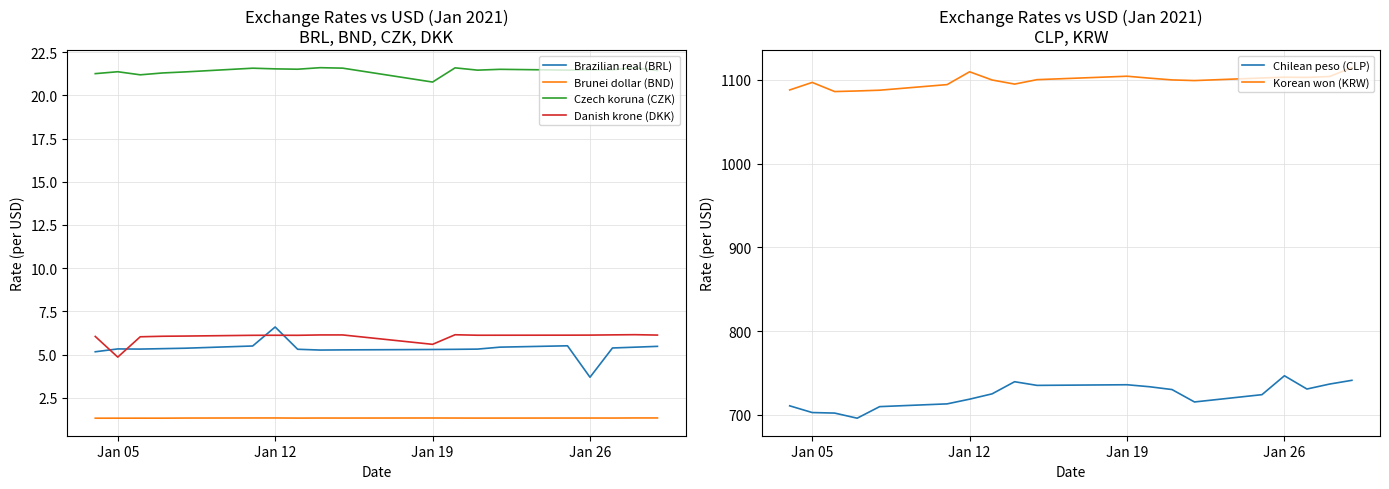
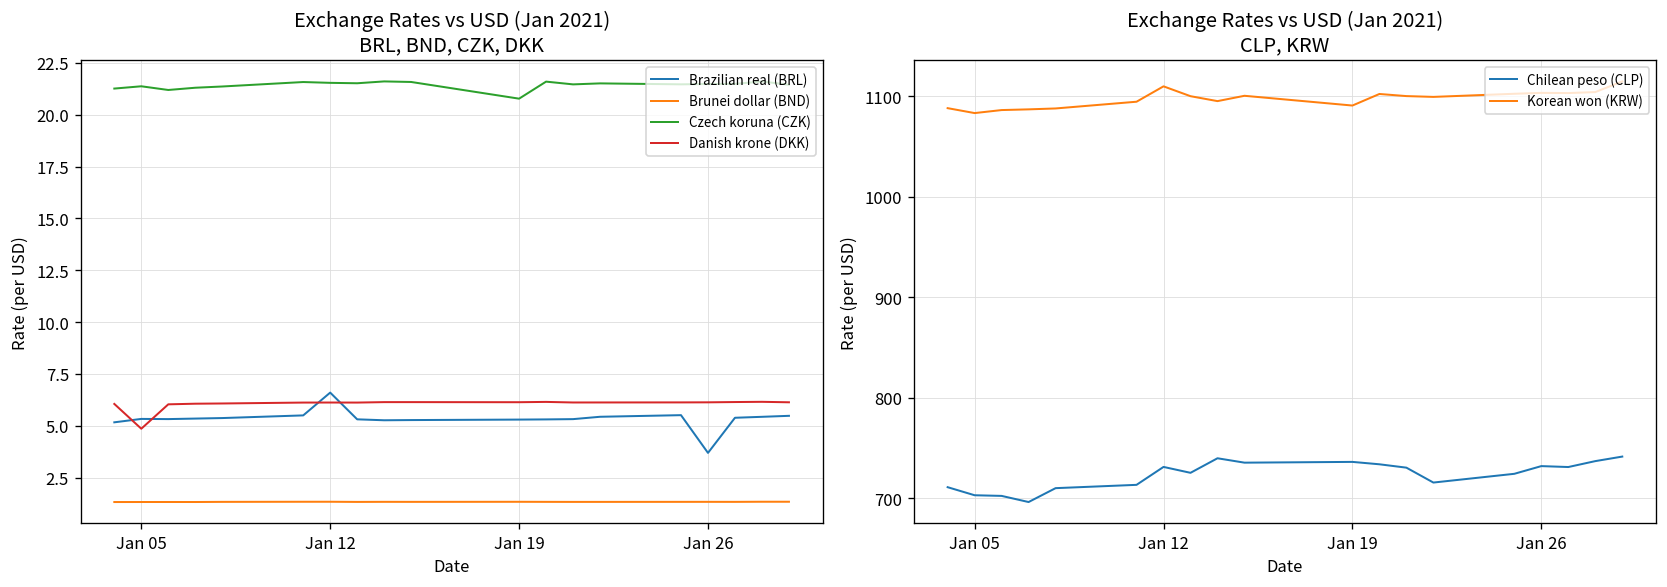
Exchange Rates vs USD (Jan 2021) BRL, BND, CZK, DKK, Danish krone (DKK), Jan 19: 5.6 -> 6.1
Exchange Rates vs USD (Jan 2021) CLP, KRW, Korean won (KRW), Jan 05: 1100 -> 1080
Exchange Rates vs USD (Jan 2021) CLP, KRW, Chilean peso (CLP), Jan 12: 720 -> 730
Exchange Rates vs USD (Jan 2021) CLP, KRW, Korean won (KRW), Jan 19: 1100 -> 1090
Exchange Rates vs USD (Jan 2021) CLP, KRW, Chilean peso (CLP), Jan 26: 750 -> 730
